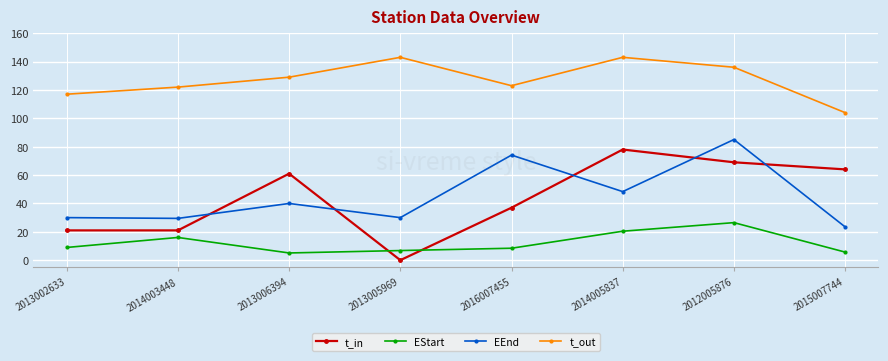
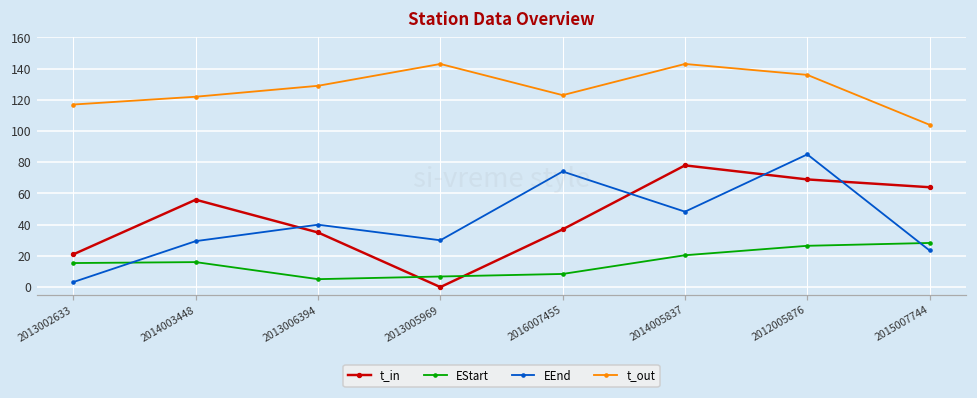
EStart, 2013002633: 9 -> 15
EEnd, 2013002633: 30 -> 3
t_in, 2014003448: 21 -> 56
t_in, 2013006394: 61 -> 35
EStart, 2015007744: 6 -> 28
